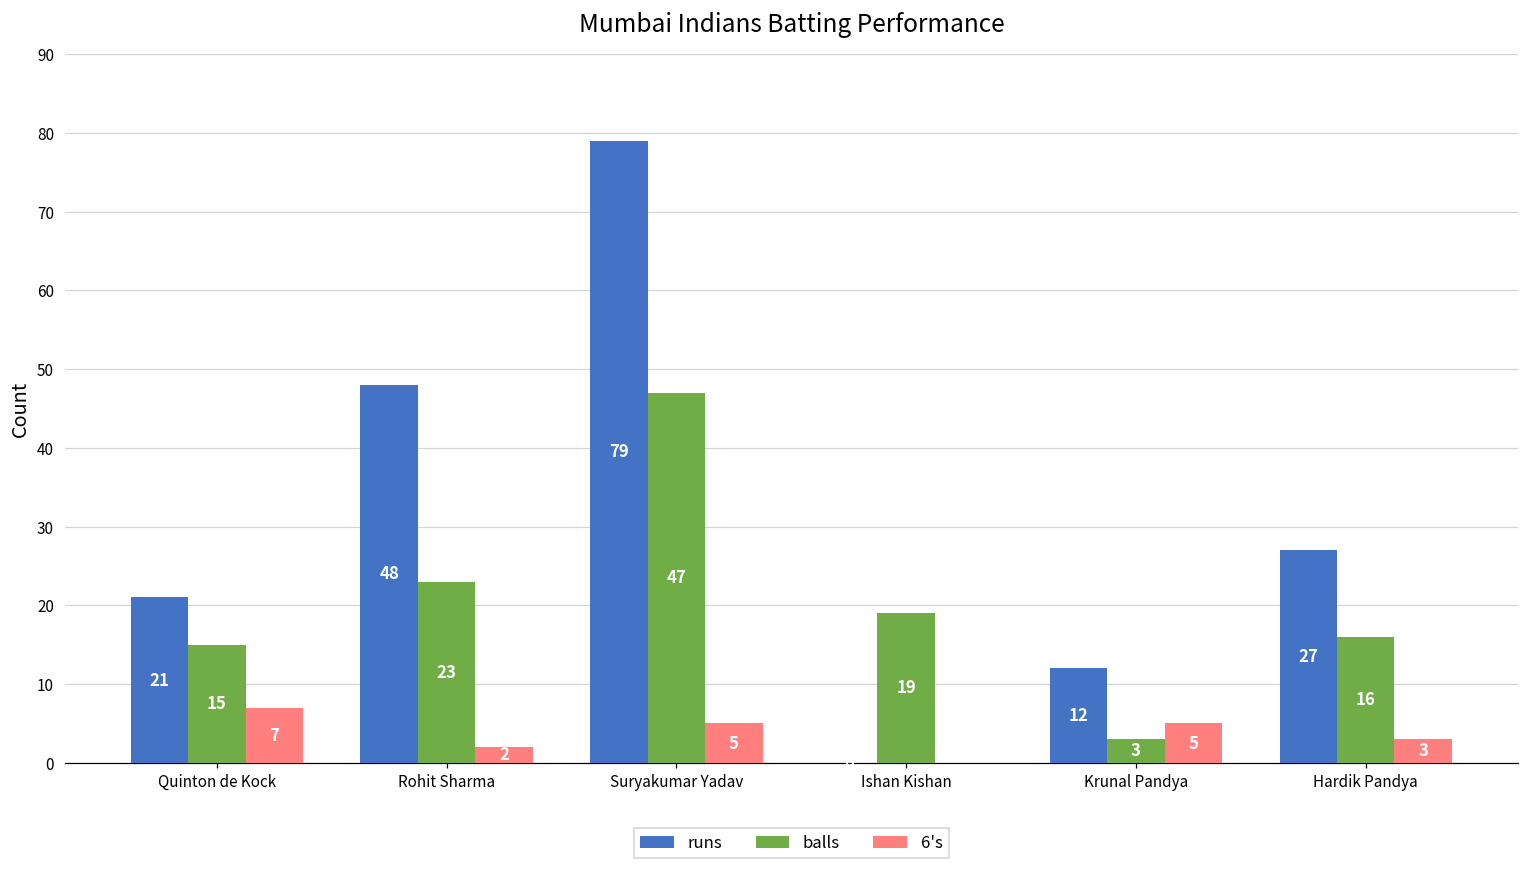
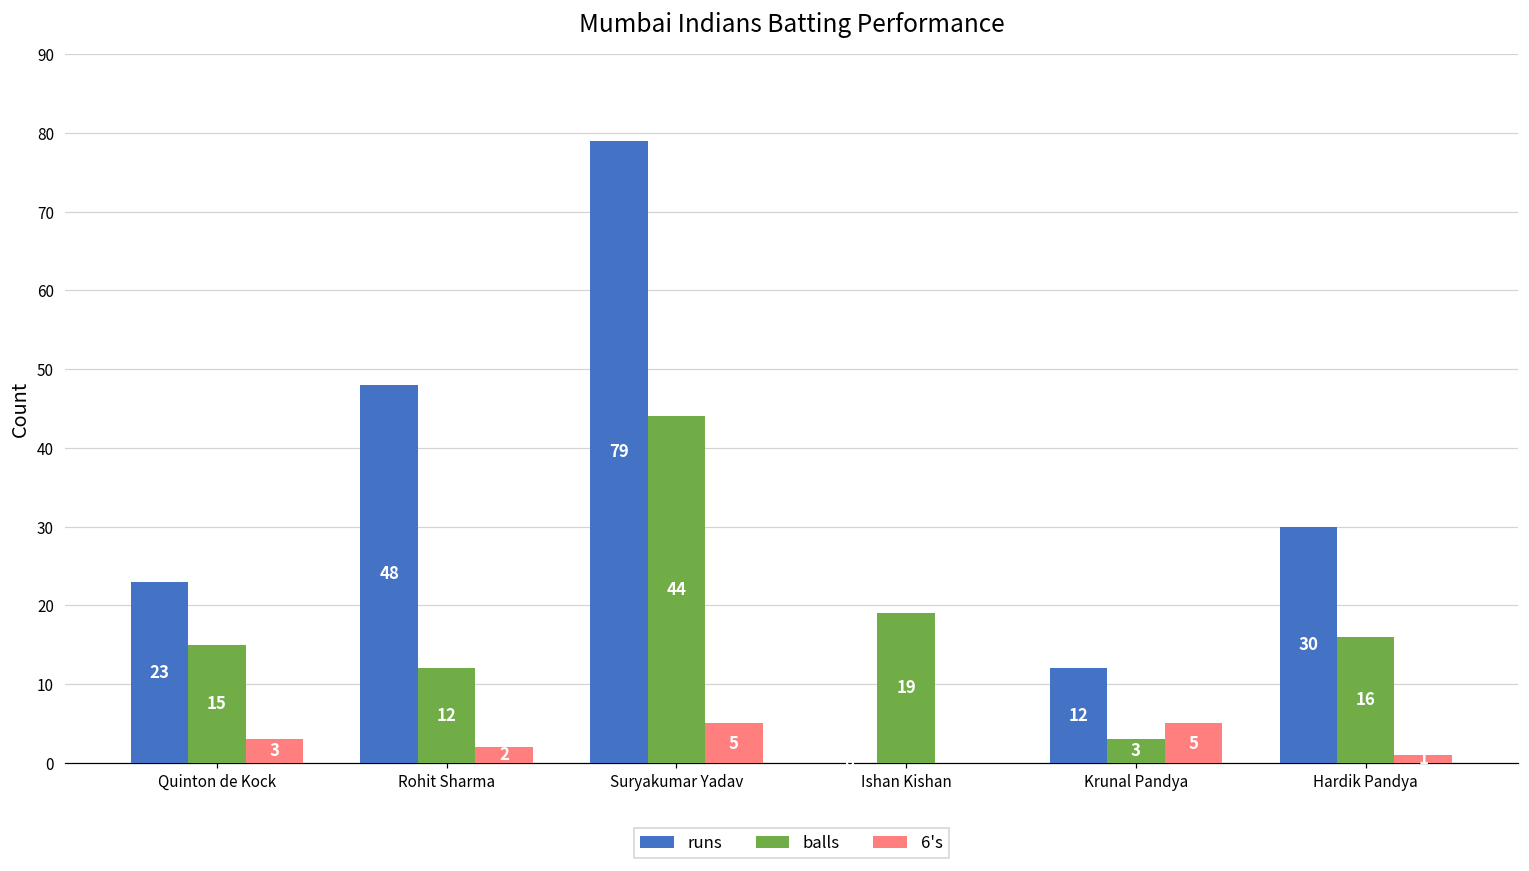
runs, Quinton de Kock: 21 -> 23
6's, Quinton de Kock: 7 -> 3
balls, Rohit Sharma: 23 -> 12
balls, Suryakumar Yadav: 47 -> 44
runs, Hardik Pandya: 27 -> 30
6's, Hardik Pandya: 3 -> 1
